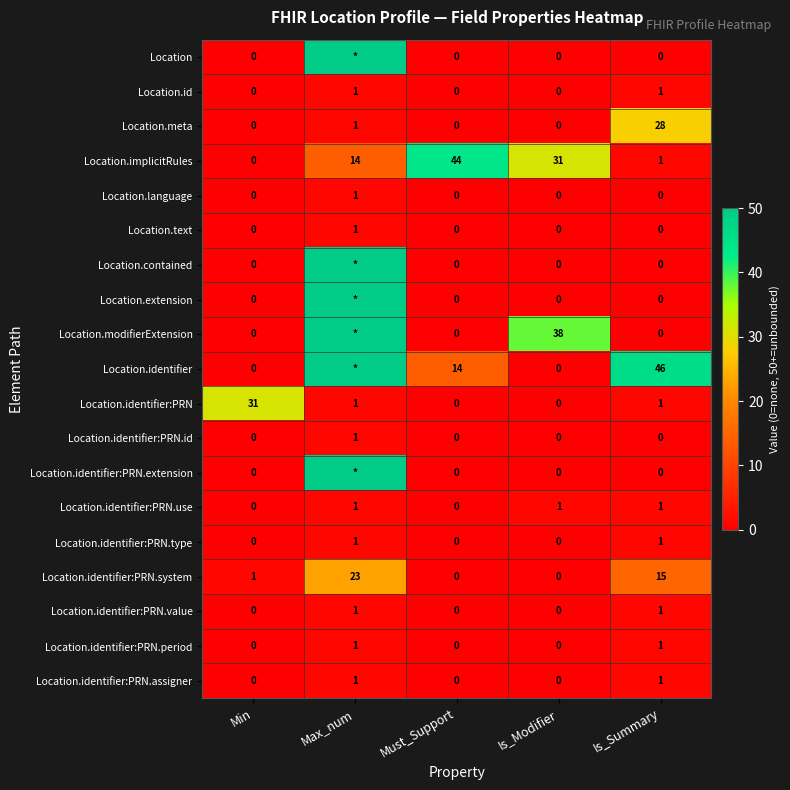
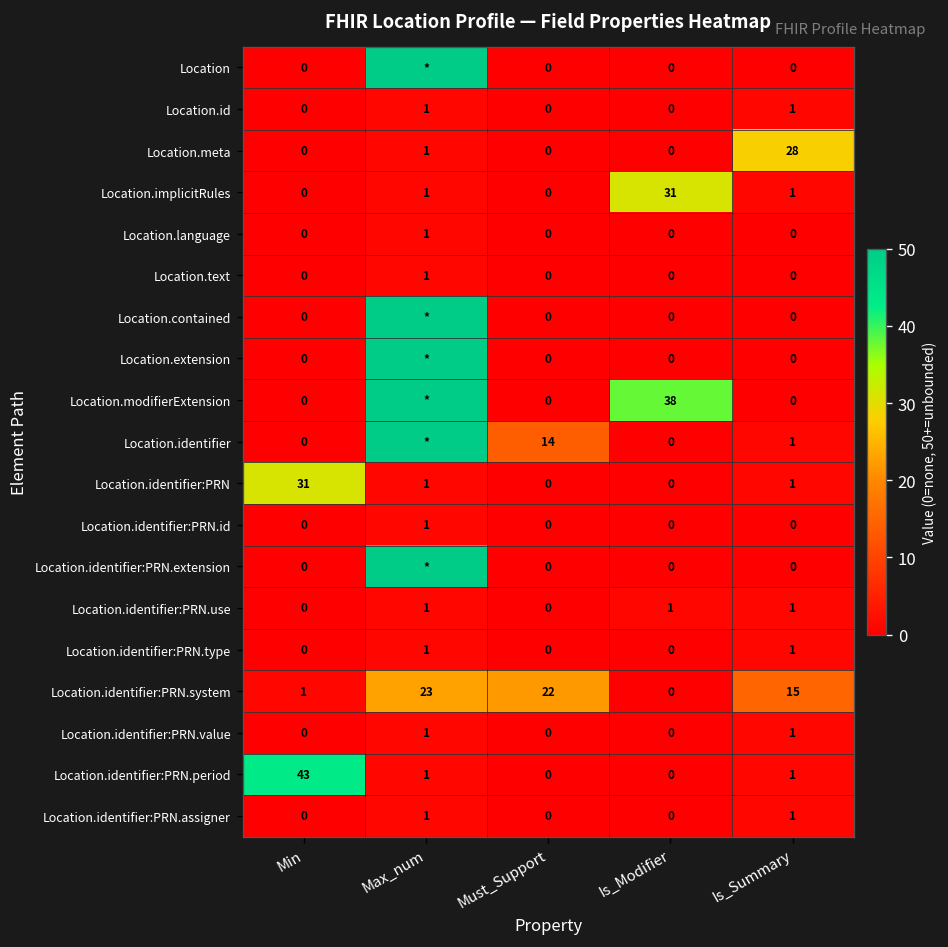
Location.implicitRules, Max_num: 14 -> 1
Location.implicitRules, Must_Support: 44 -> 0
Location.identifier, Is_Summary: 46 -> 1
Location.identifier:PRN.system, Must_Support: 0 -> 22
Location.identifier:PRN.period, Min: 0 -> 43
